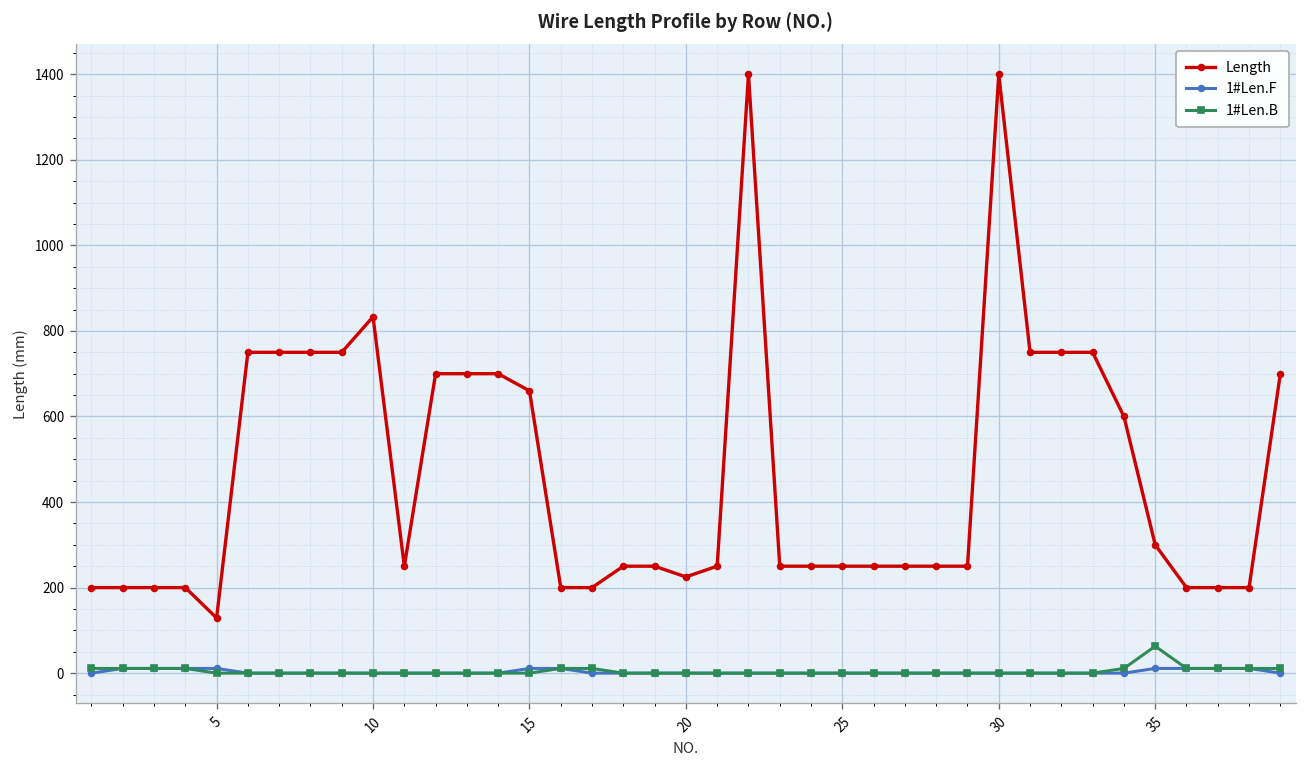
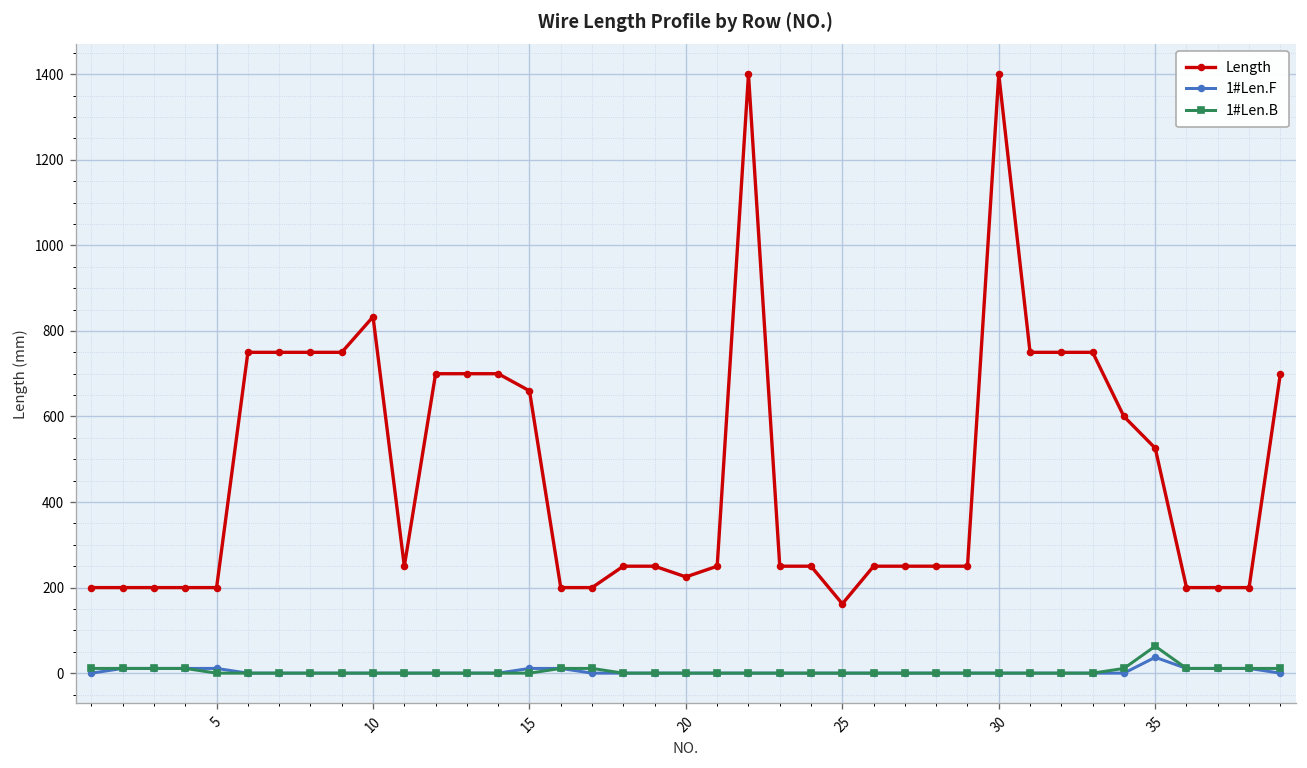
Length, 5: 130 -> 200
Length, 25: 250 -> 160
Length, 35: 300 -> 530
1#Len.F, 35: 10 -> 40
